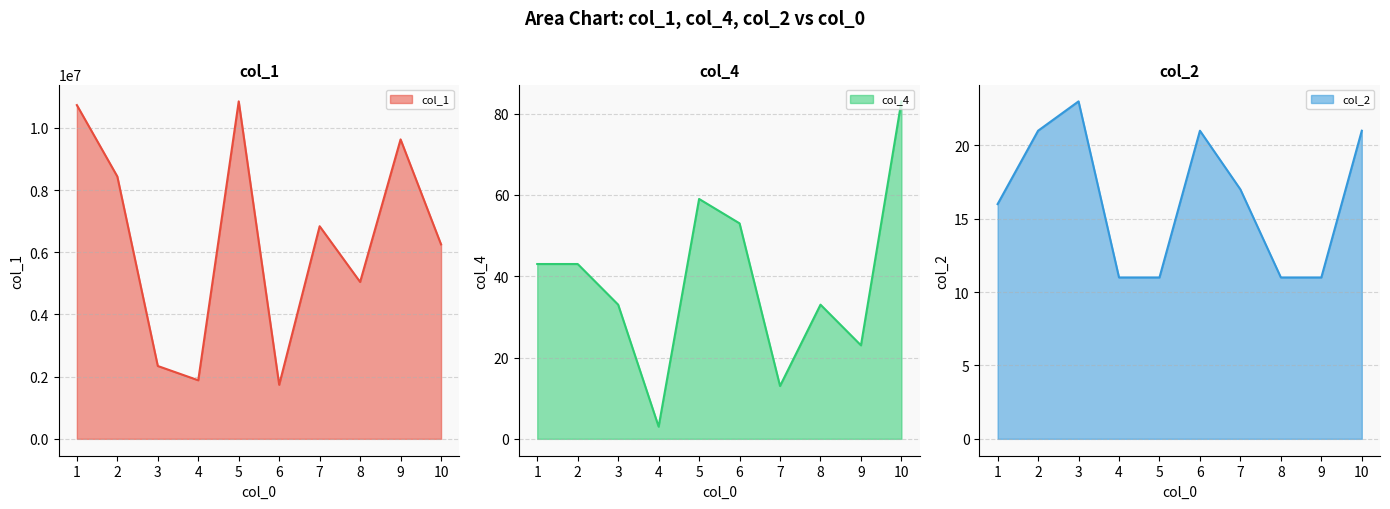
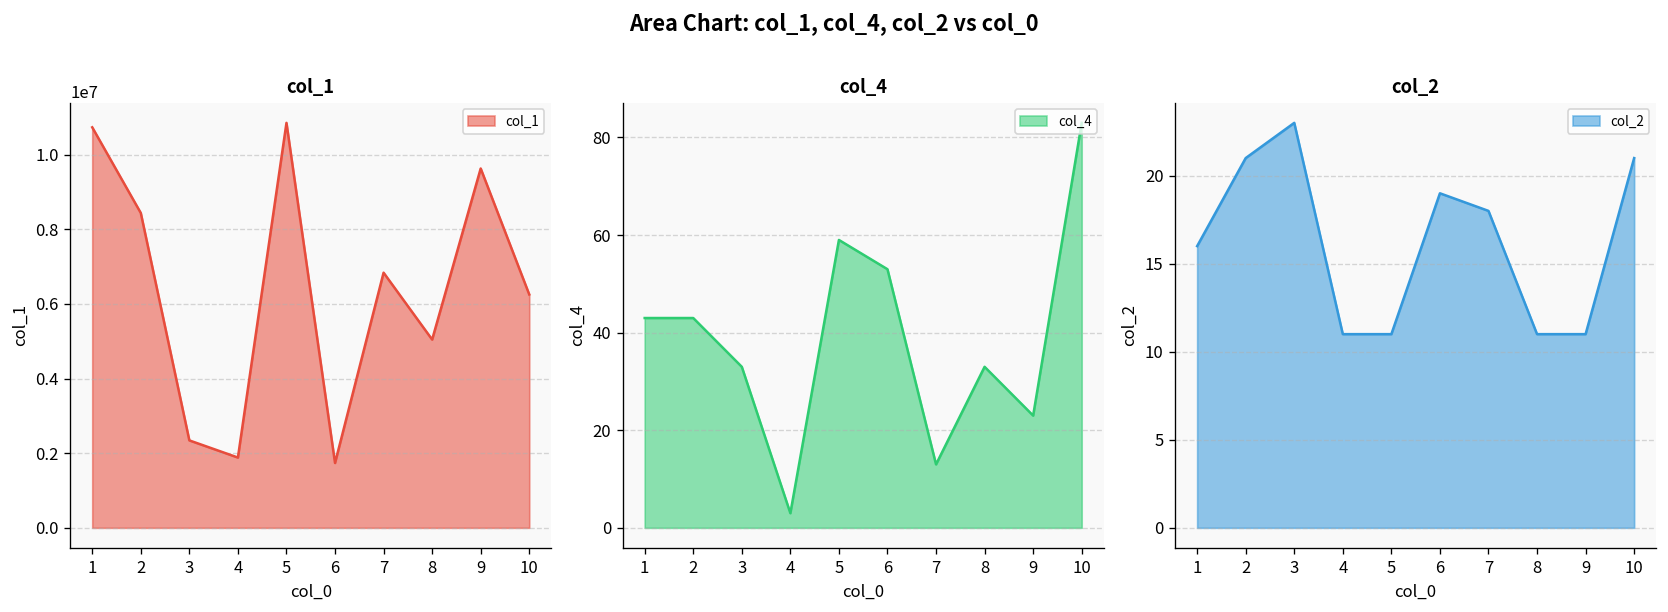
col_2, 6: 21 -> 19
col_2, 7: 17 -> 18
